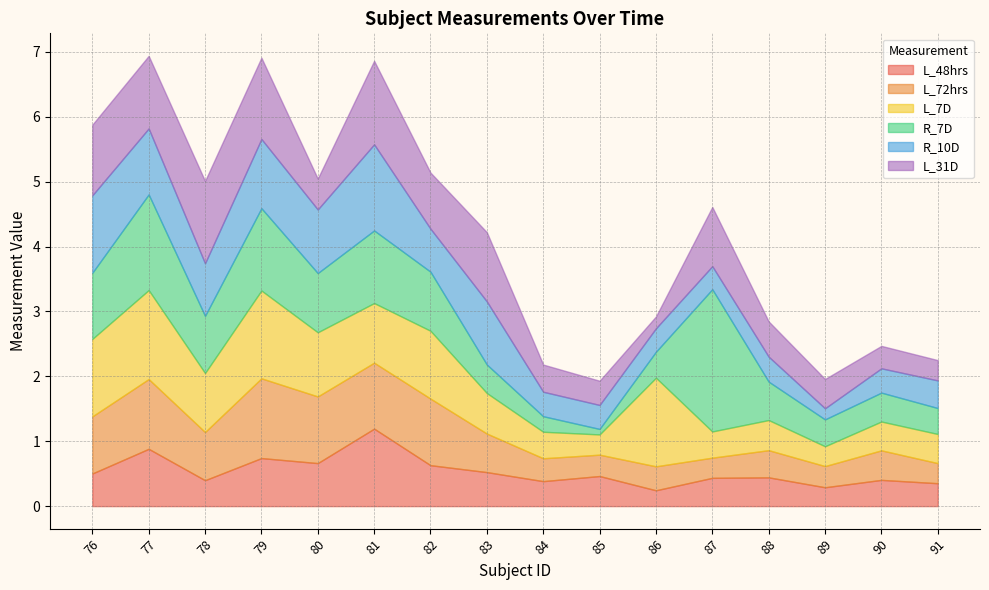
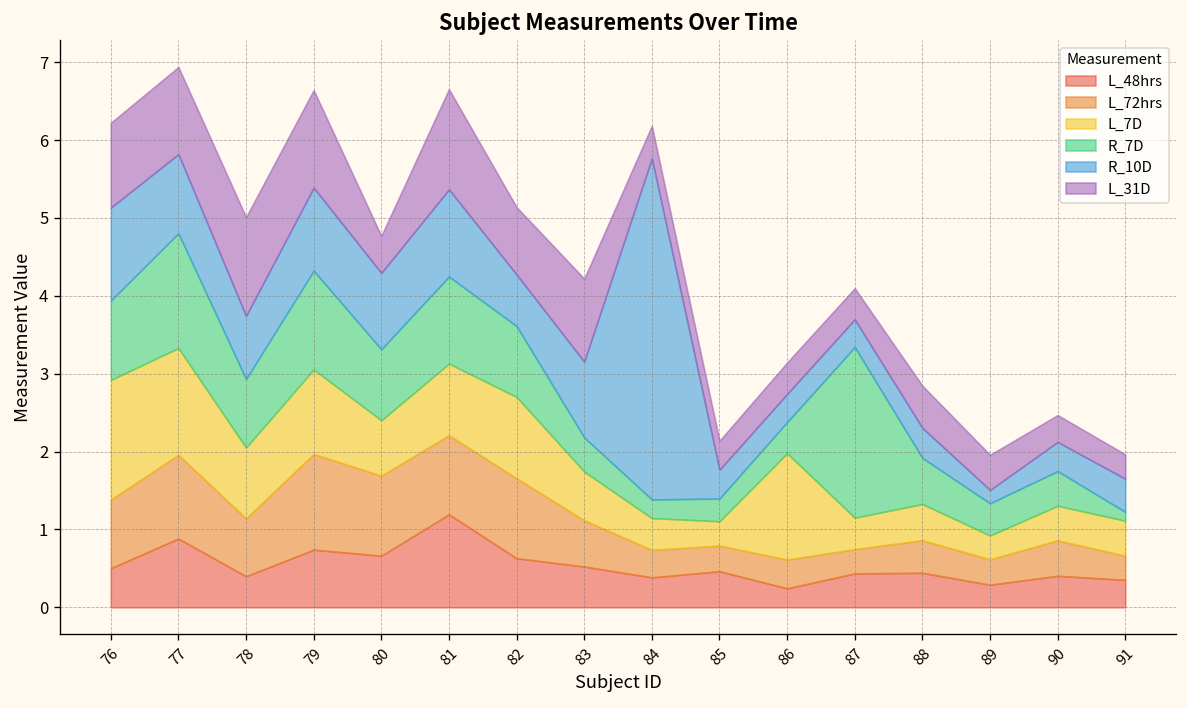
L_7D, 76: 1.2 -> 1.5
L_7D, 79: 1.4 -> 1.1
L_7D, 80: 1.0 -> 0.7
R_10D, 81: 1.3 -> 1.1
R_10D, 84: 0.4 -> 4.4
R_7D, 85: 0.1 -> 0.3
L_31D, 86: 0.2 -> 0.4
L_31D, 87: 0.9 -> 0.4
R_7D, 91: 0.4 -> 0.1
